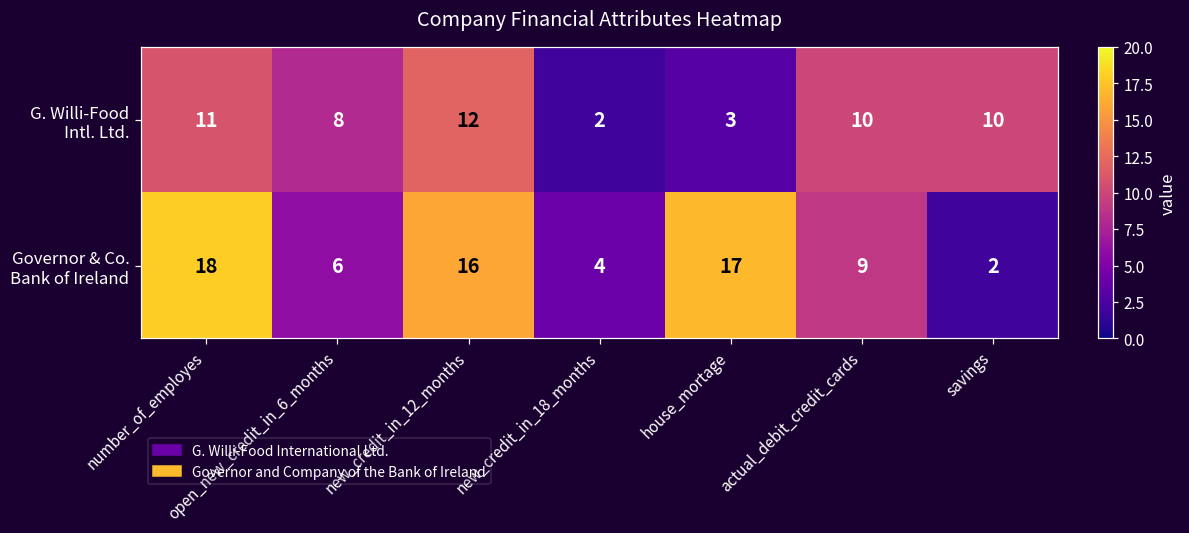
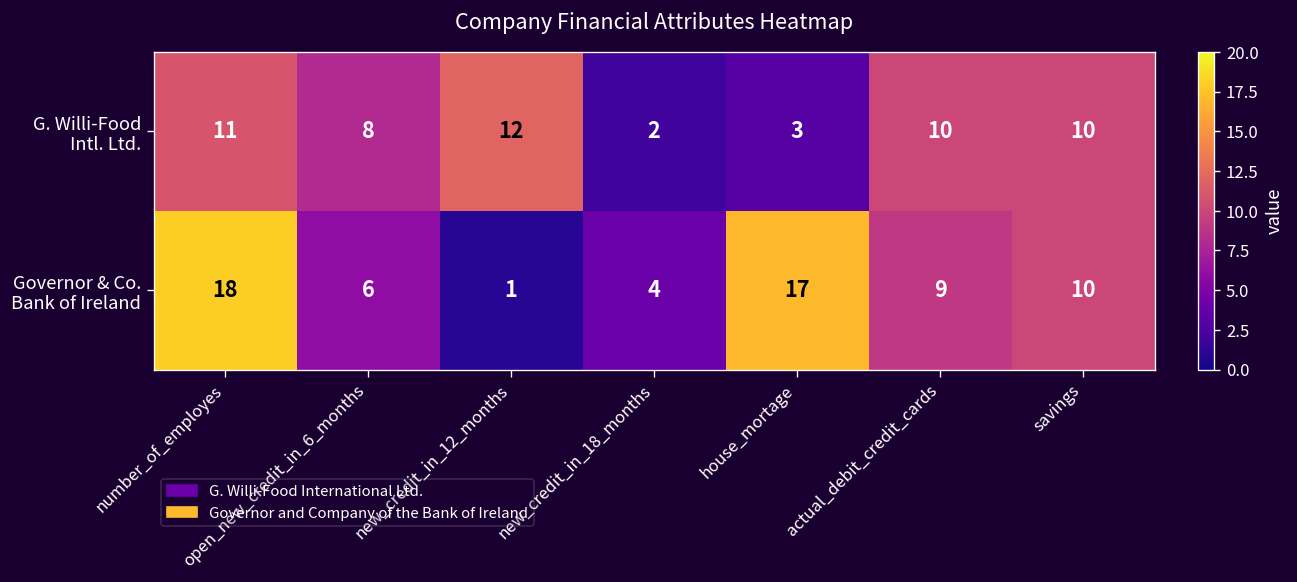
Governor & Co. Bank of Ireland, new_credit_in_12_months: 16 -> 1
Governor & Co. Bank of Ireland, savings: 2 -> 10
